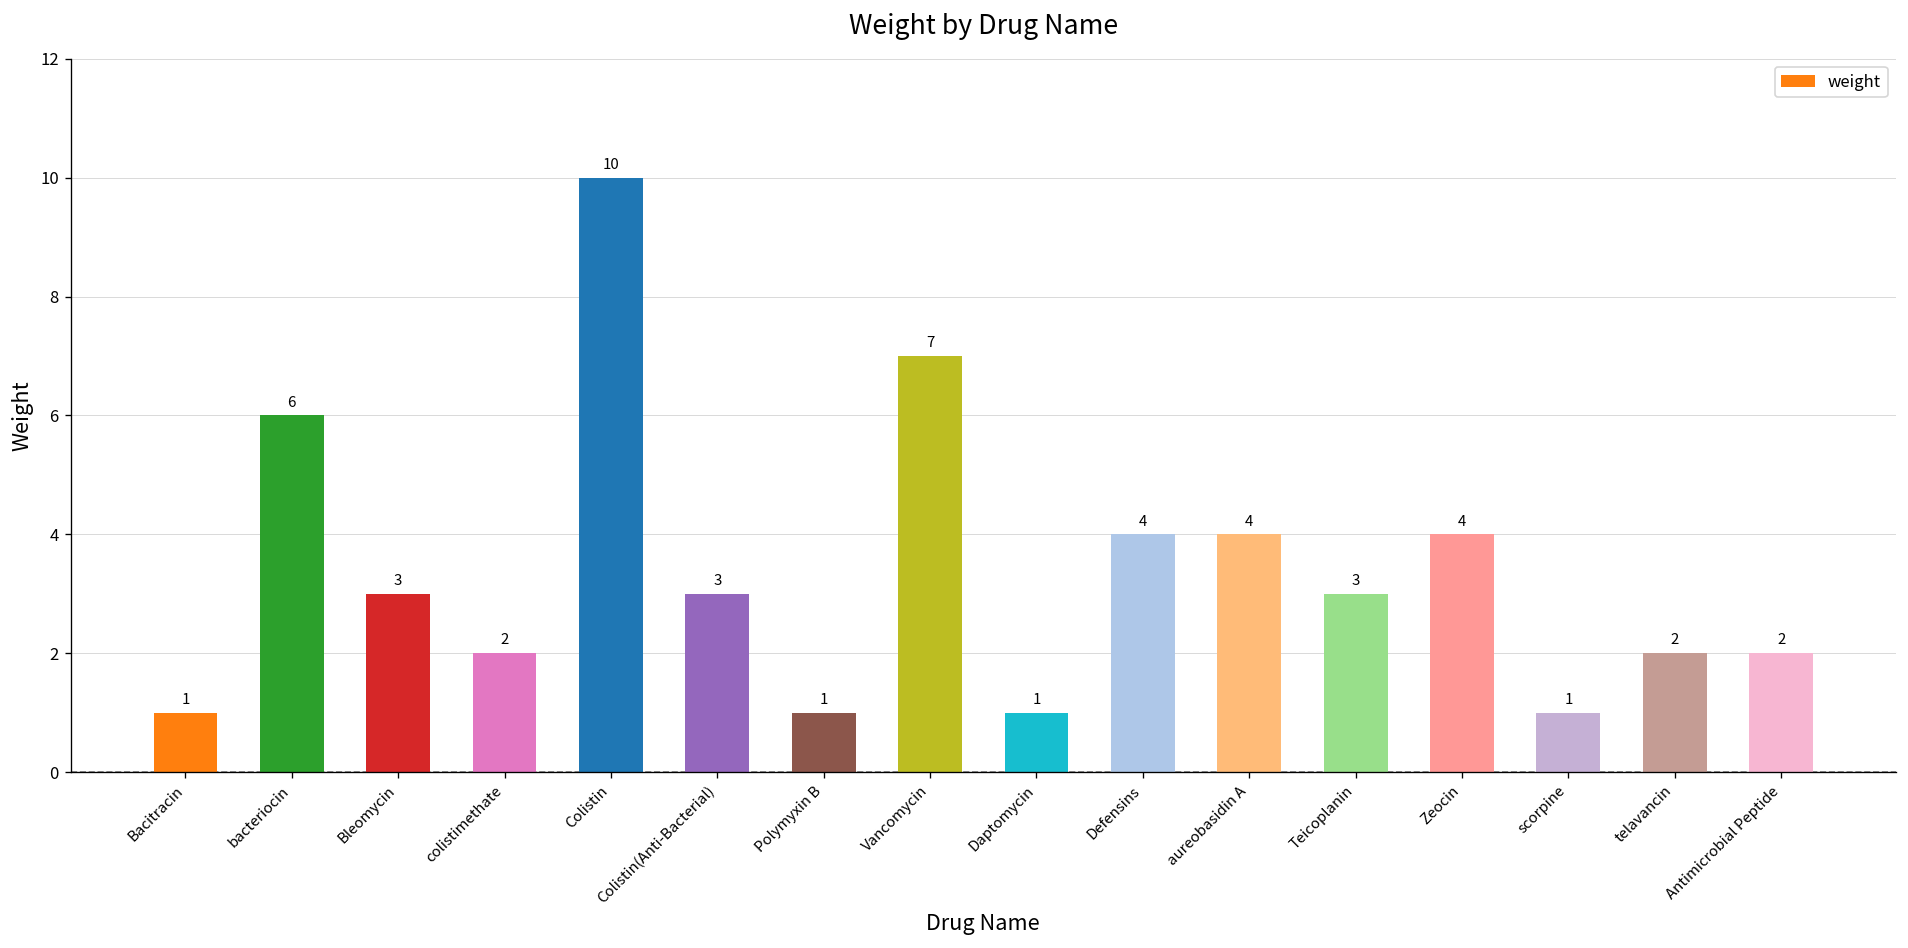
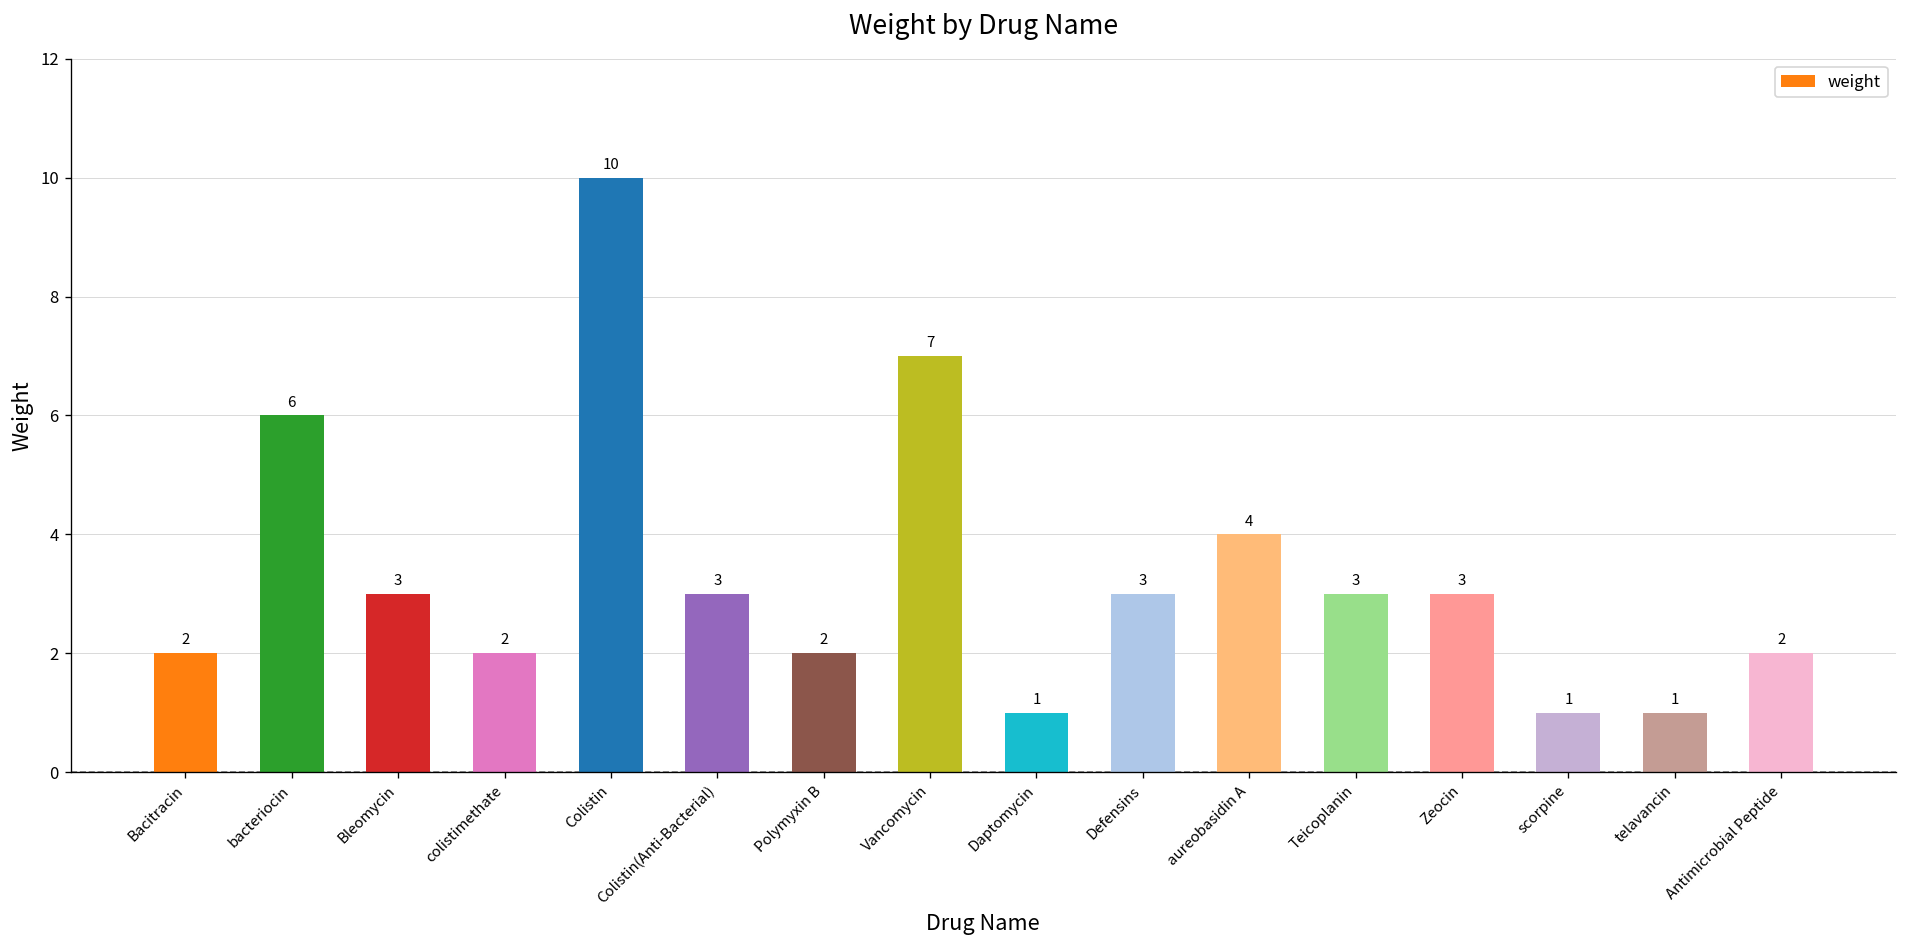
Bacitracin: 1 -> 2
Polymyxin B: 1 -> 2
Defensins: 4 -> 3
Zeocin: 4 -> 3
telavancin: 2 -> 1
